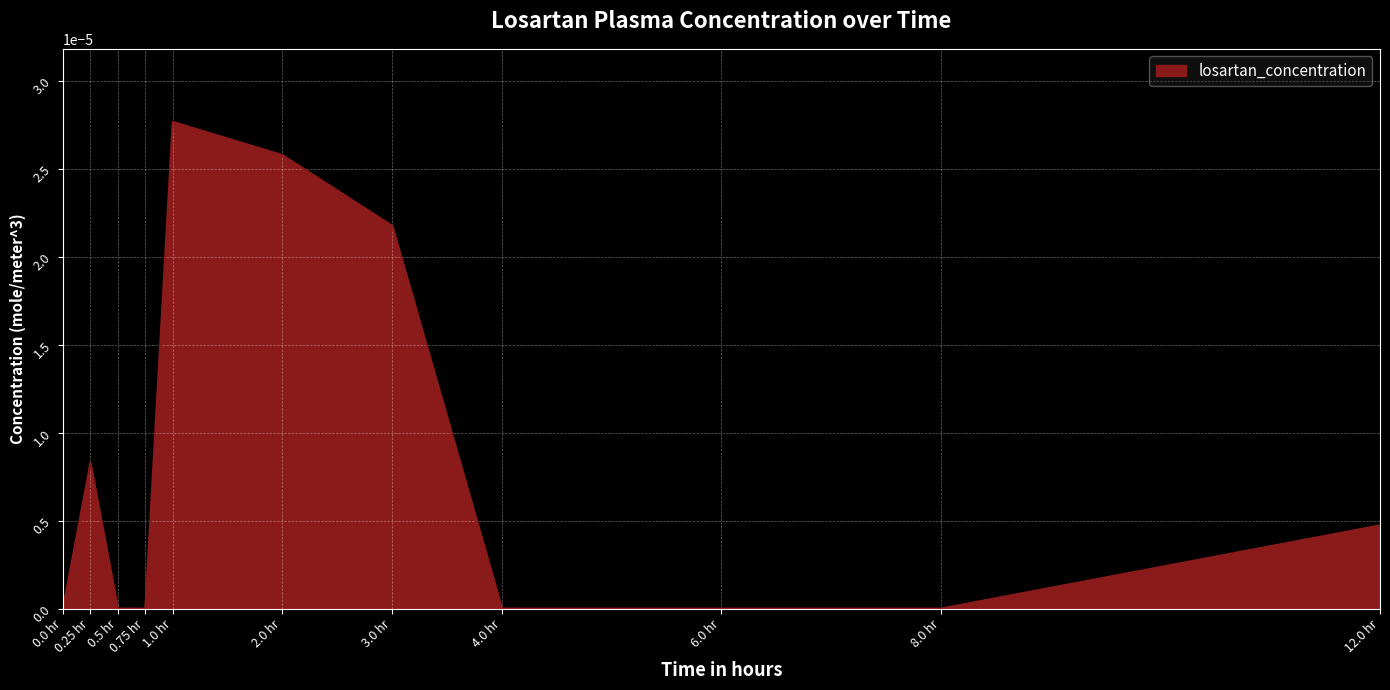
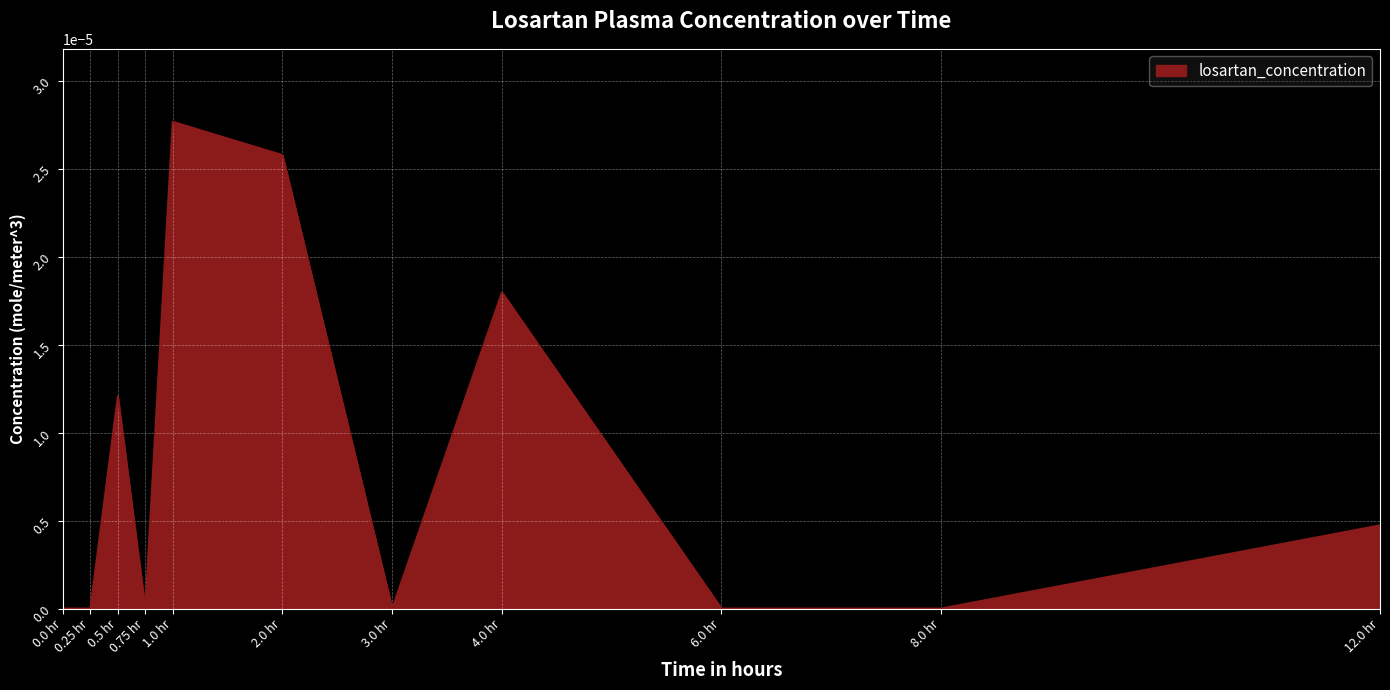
0.25 hr: 0.00001 -> 0.00000
0.5 hr: 0.00000 -> 0.00001
3.0 hr: 0.00002 -> 0.00000
4.0 hr: 0.00000 -> 0.00002
